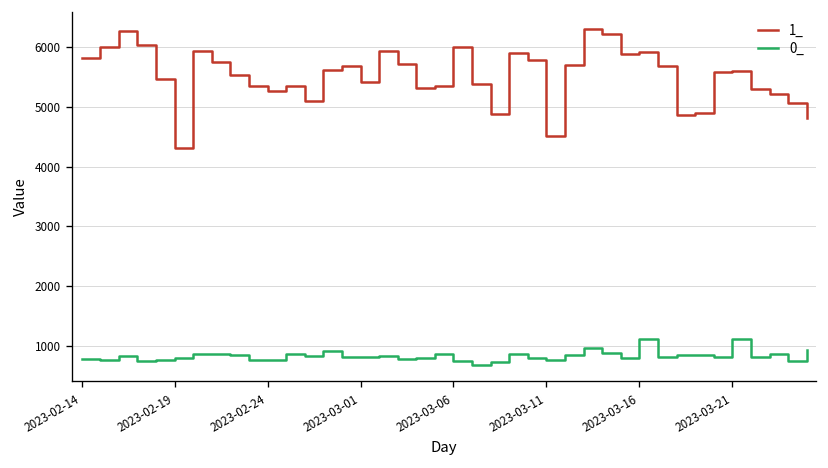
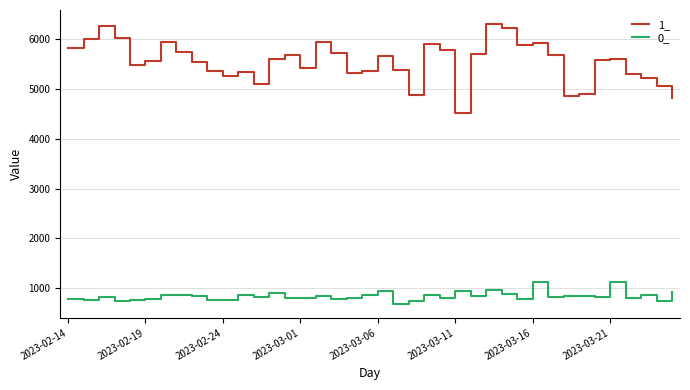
1_, 2023-02-19: 4300 -> 5600
1_, 2023-03-06: 6000 -> 5700
0_, 2023-03-06: 700 -> 900
0_, 2023-03-11: 800 -> 1000
